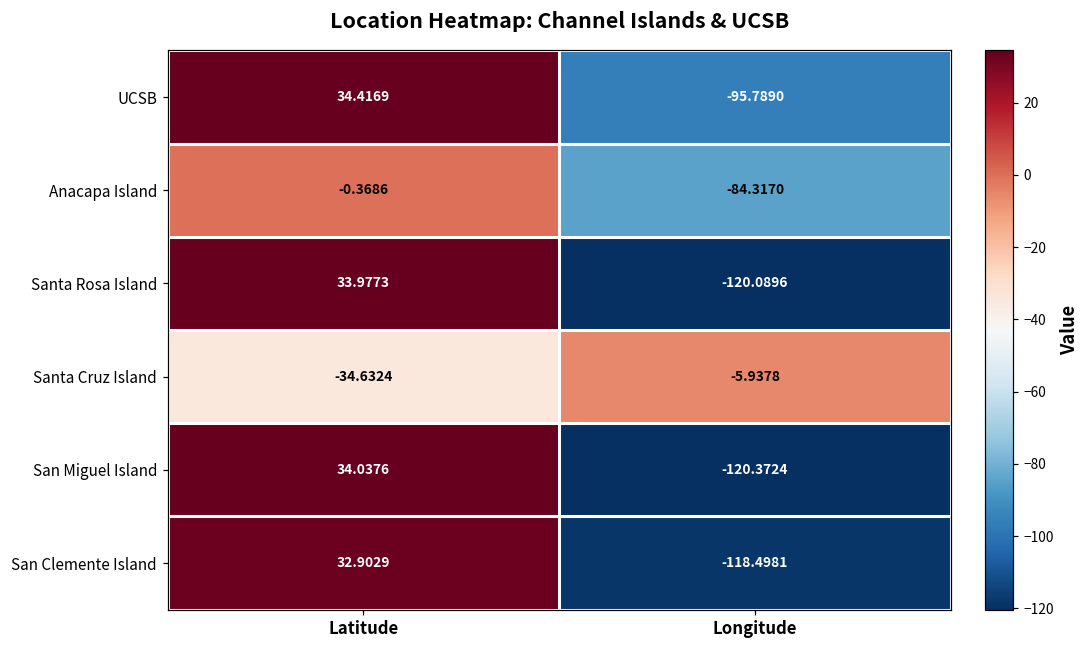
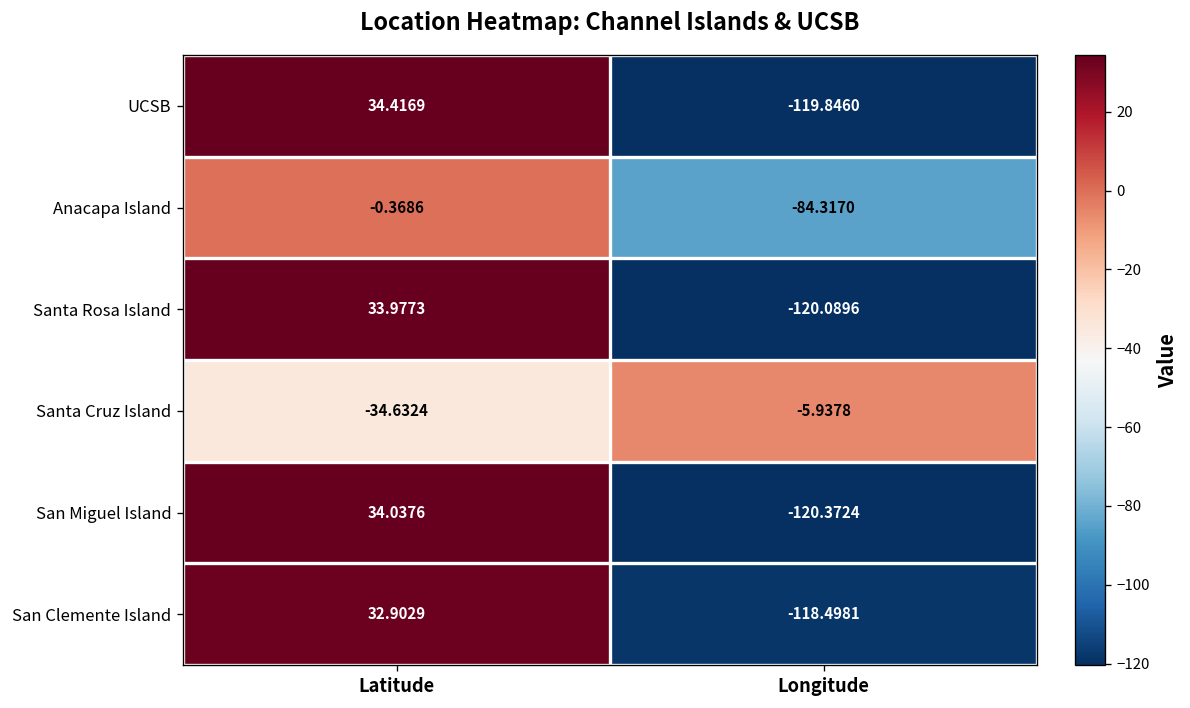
UCSB, Longitude: -95.7890 -> -119.8460
